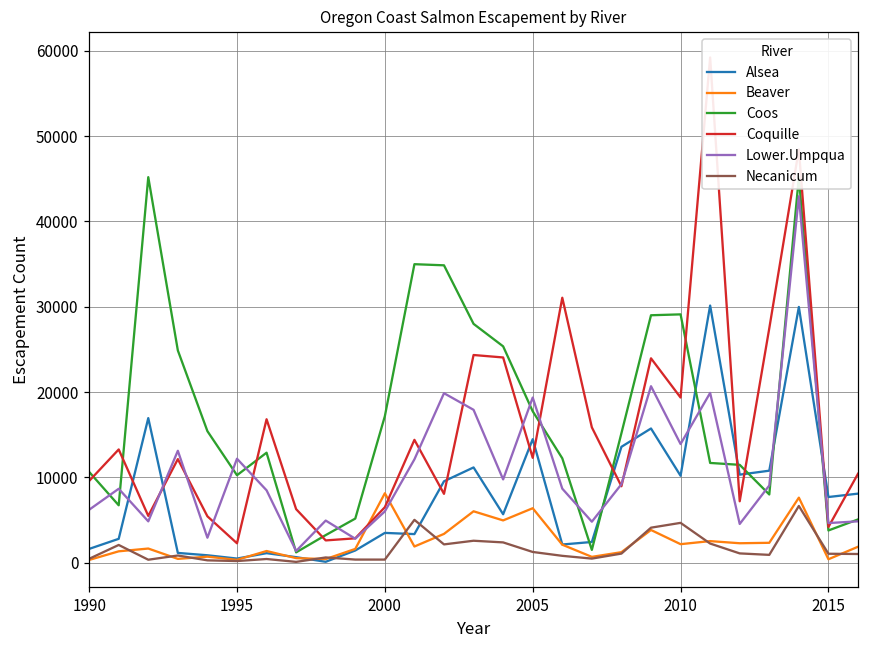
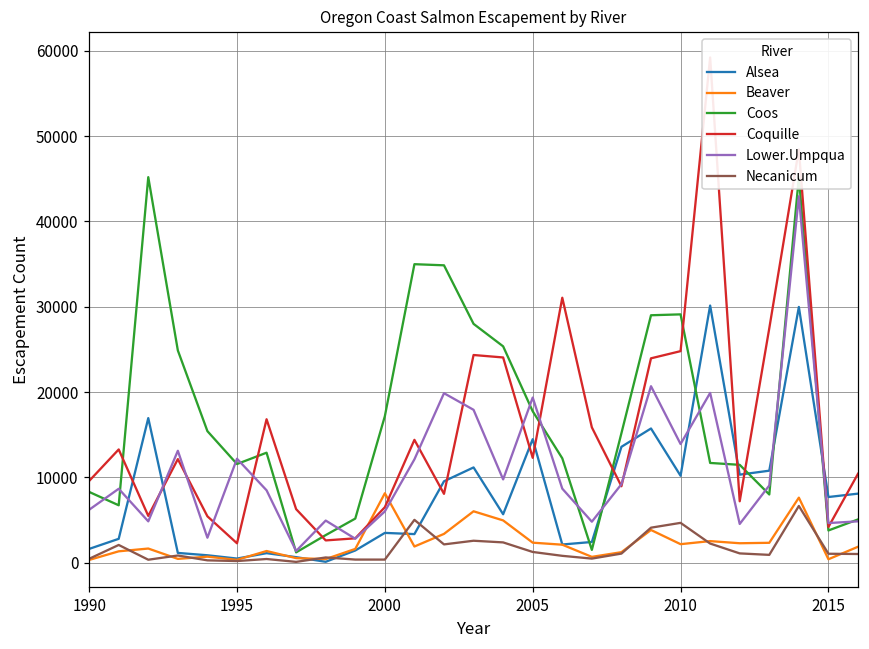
Coos, 1990: 11000 -> 8000
Coos, 1995: 10000 -> 12000
Beaver, 2005: 6000 -> 2000
Coquille, 2010: 19000 -> 25000
